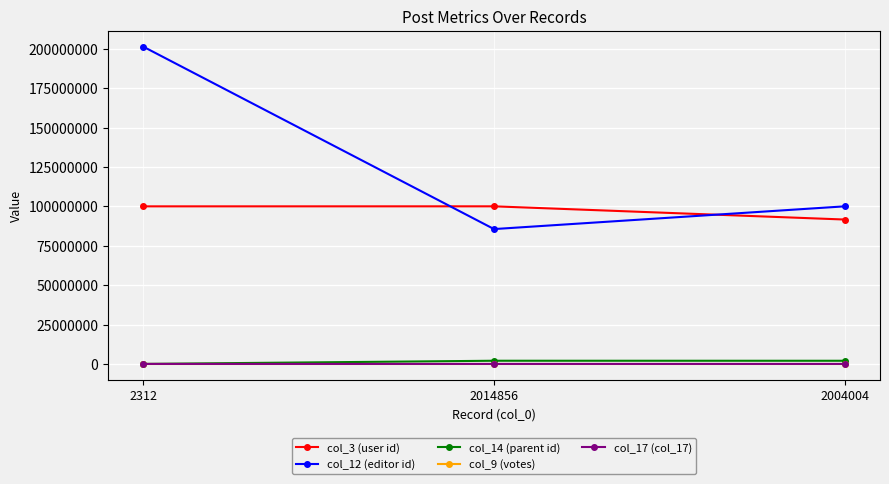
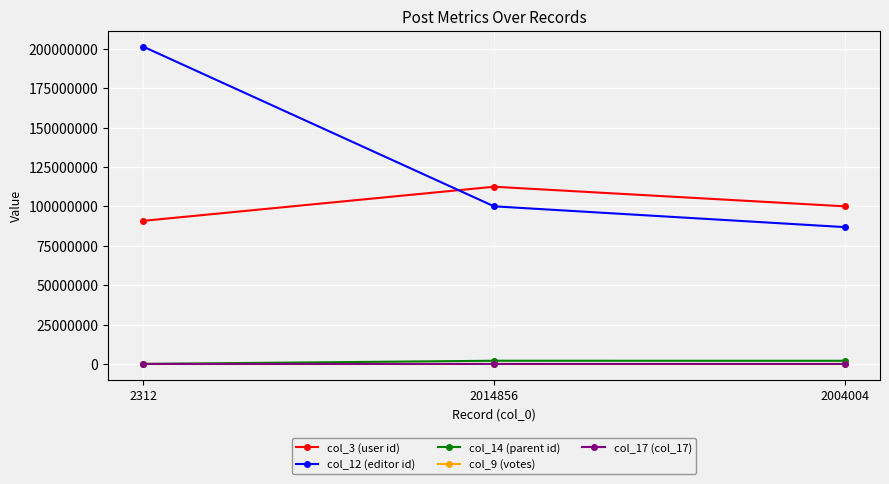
col_3 (user id), 2312: 100000000 -> 91000000
col_3 (user id), 2014856: 100000000 -> 112000000
col_12 (editor id), 2014856: 86000000 -> 100000000
col_3 (user id), 2004004: 92000000 -> 100000000
col_12 (editor id), 2004004: 100000000 -> 87000000
